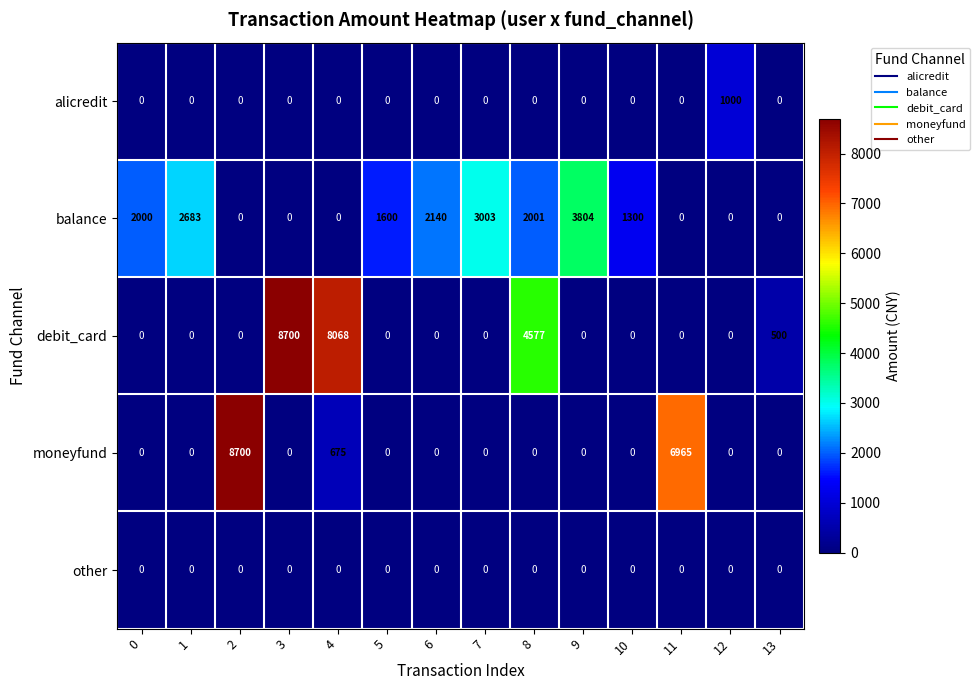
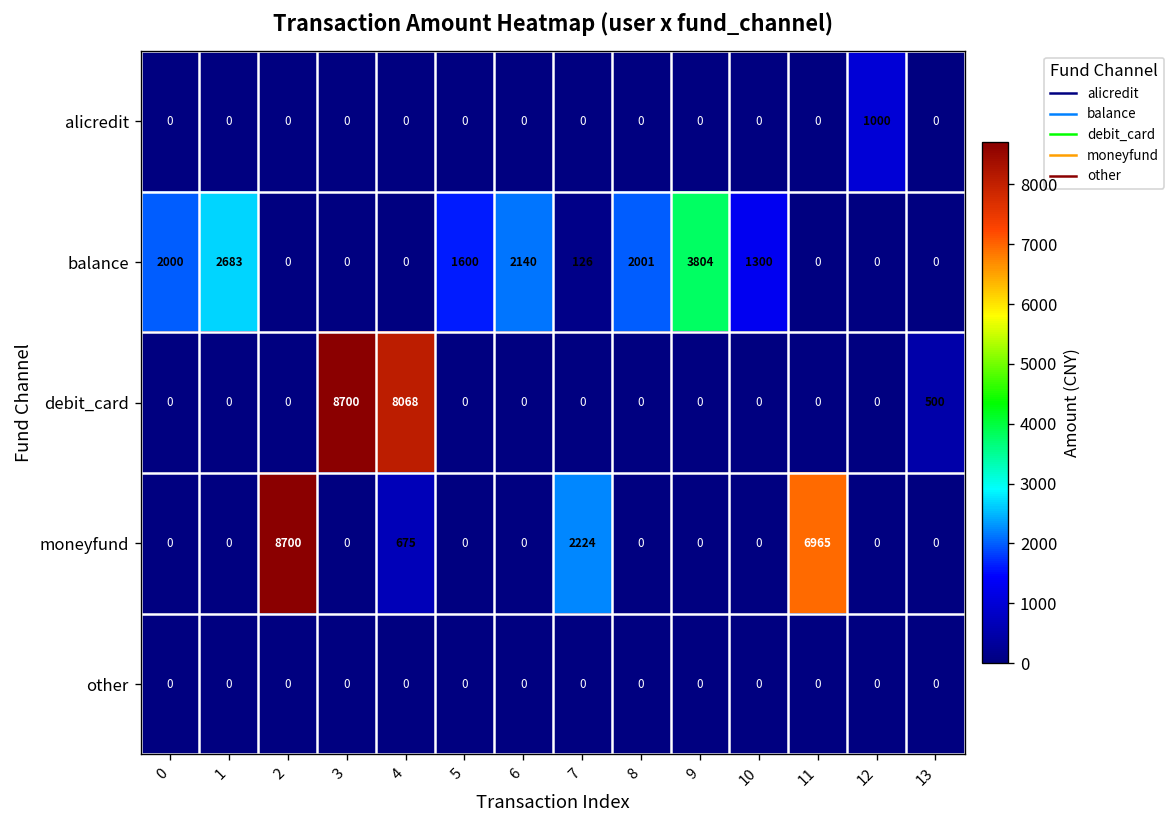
balance, 7: 3003 -> 126
debit_card, 8: 4577 -> 0
moneyfund, 7: 0 -> 2224
